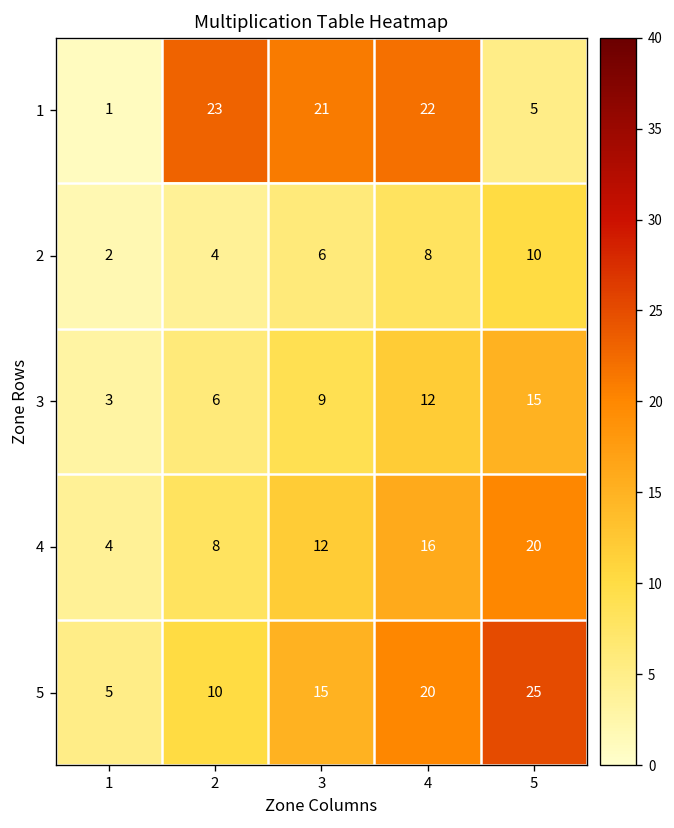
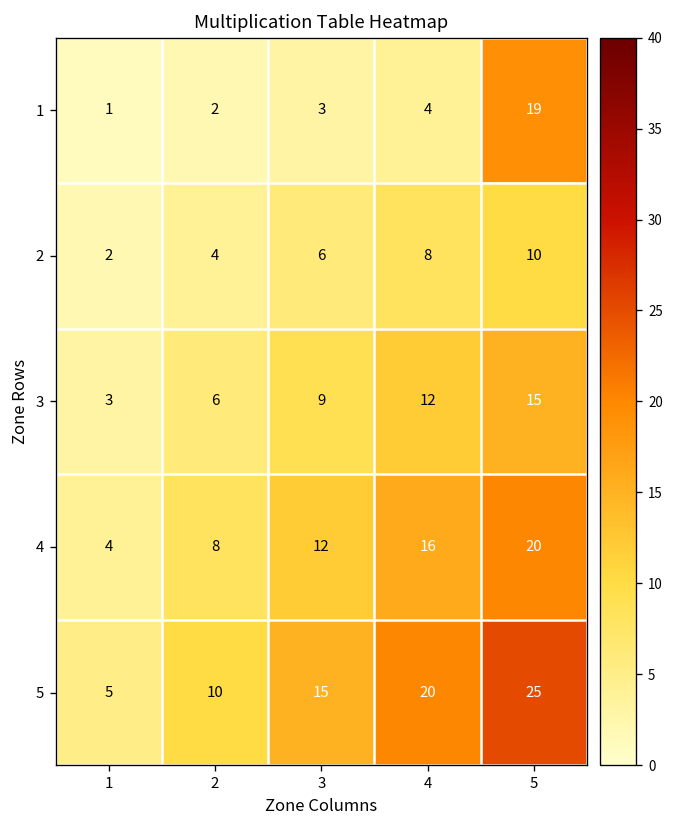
1, 2: 23 -> 2
1, 3: 21 -> 3
1, 4: 22 -> 4
1, 5: 5 -> 19
